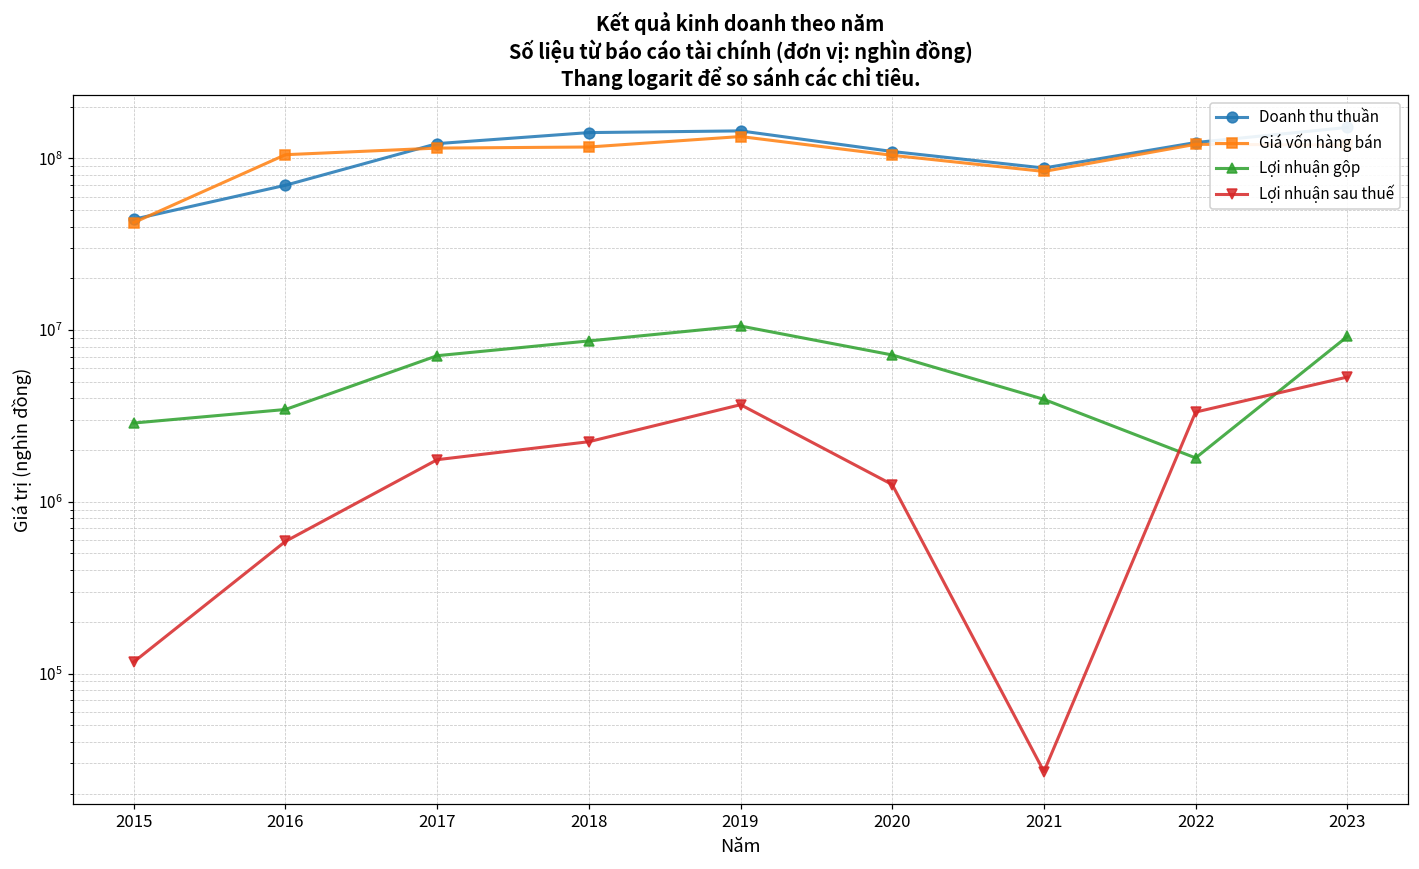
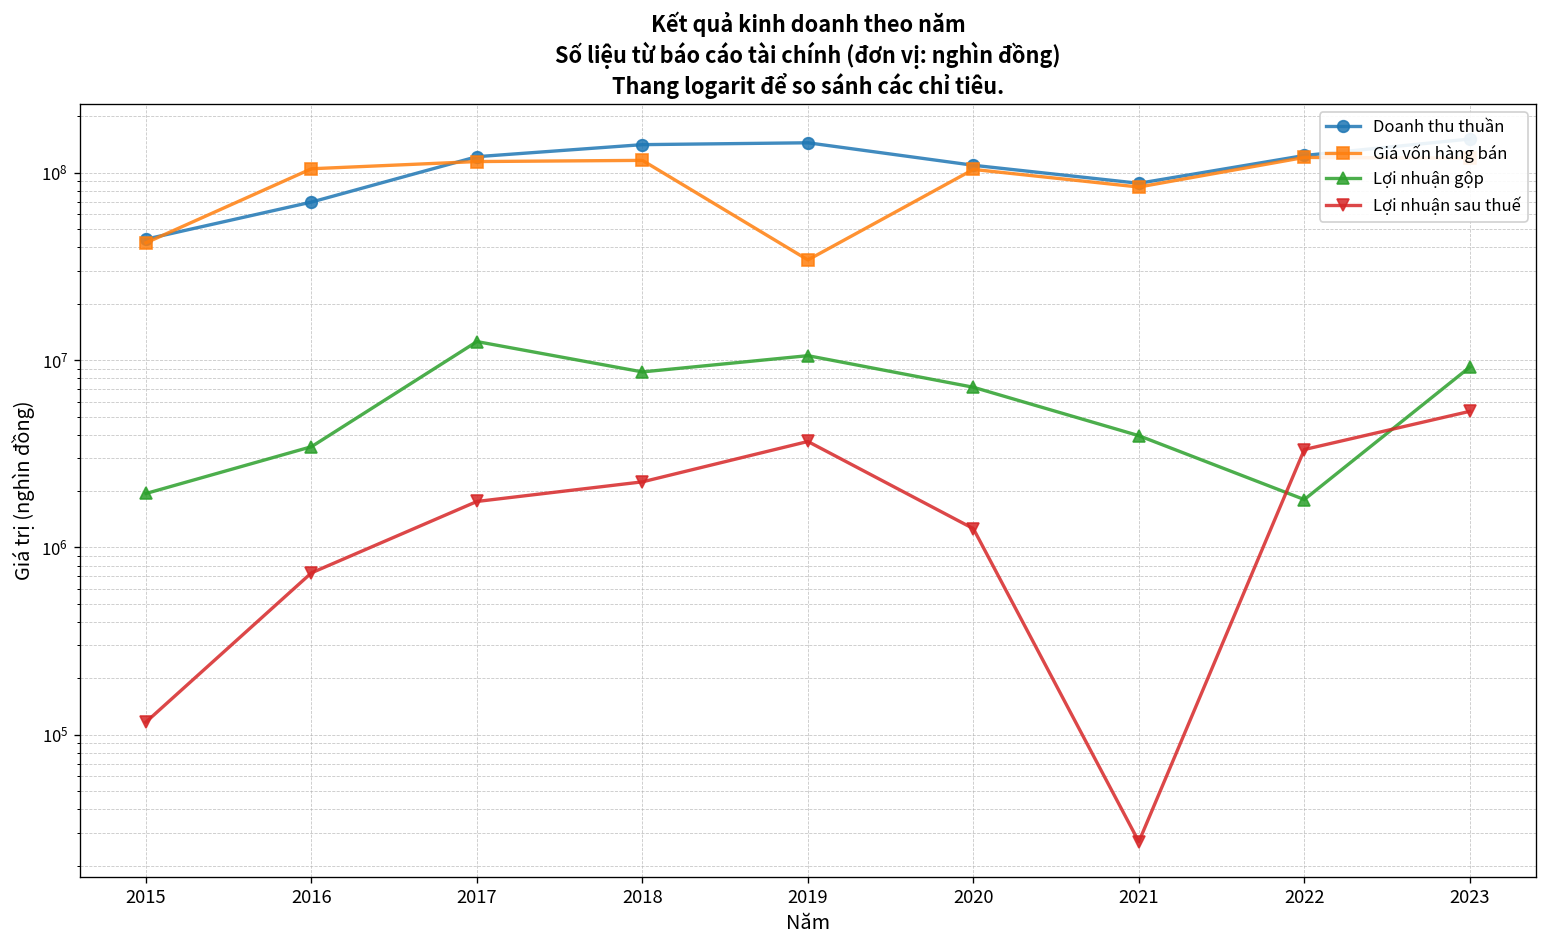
Lợi nhuận gộp, 2015: 2900000 -> 1900000
Lợi nhuận sau thuế, 2016: 590000 -> 700000
Lợi nhuận gộp, 2017: 7000000 -> 13000000
Giá vốn hàng bán, 2019: 130000000 -> 34000000
